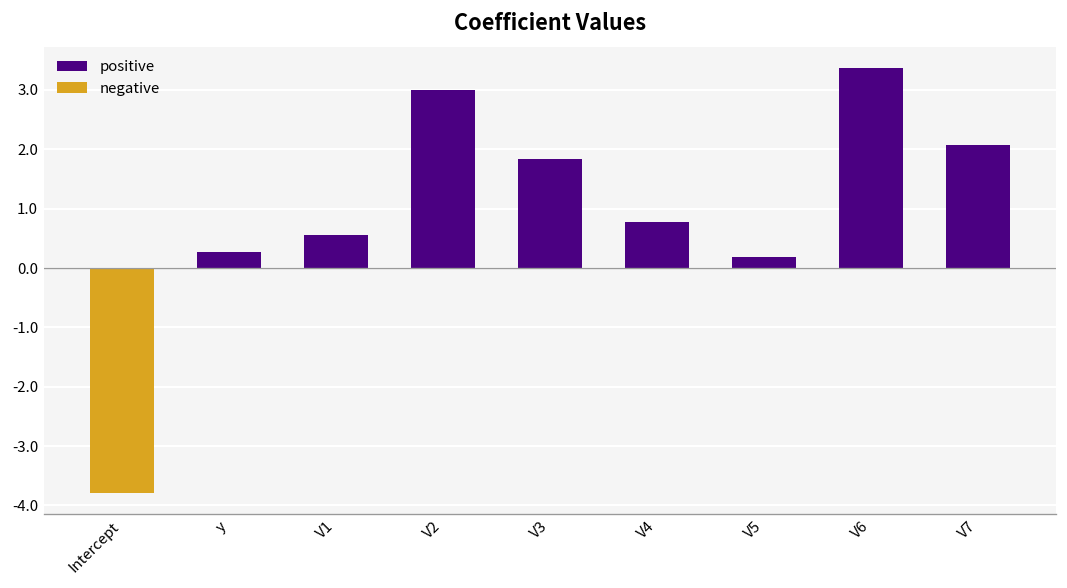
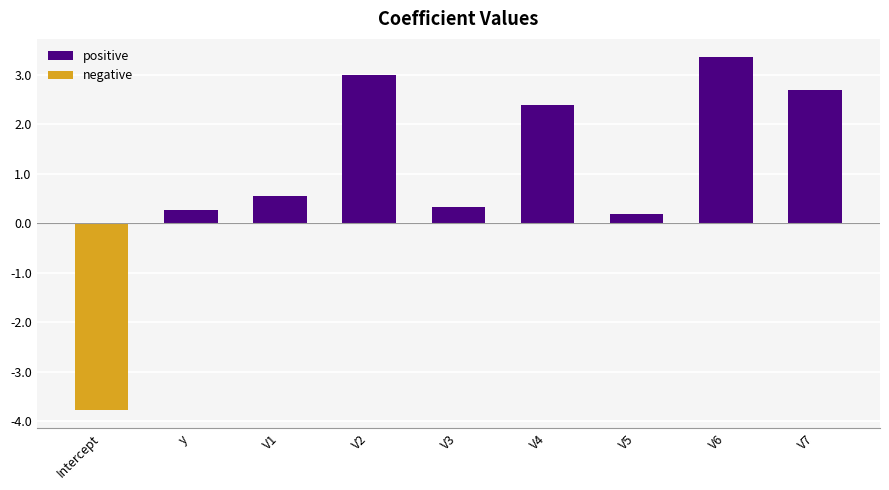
V3: 1.8 -> 0.3
V4: 0.8 -> 2.4
V7: 2.1 -> 2.7
